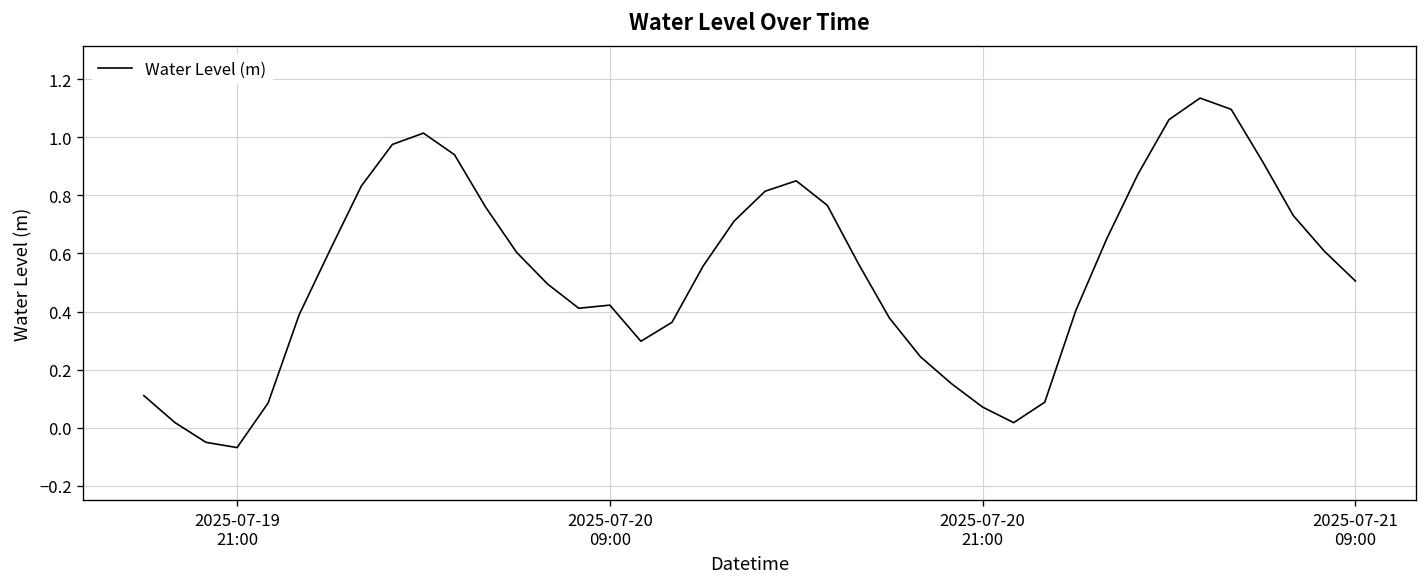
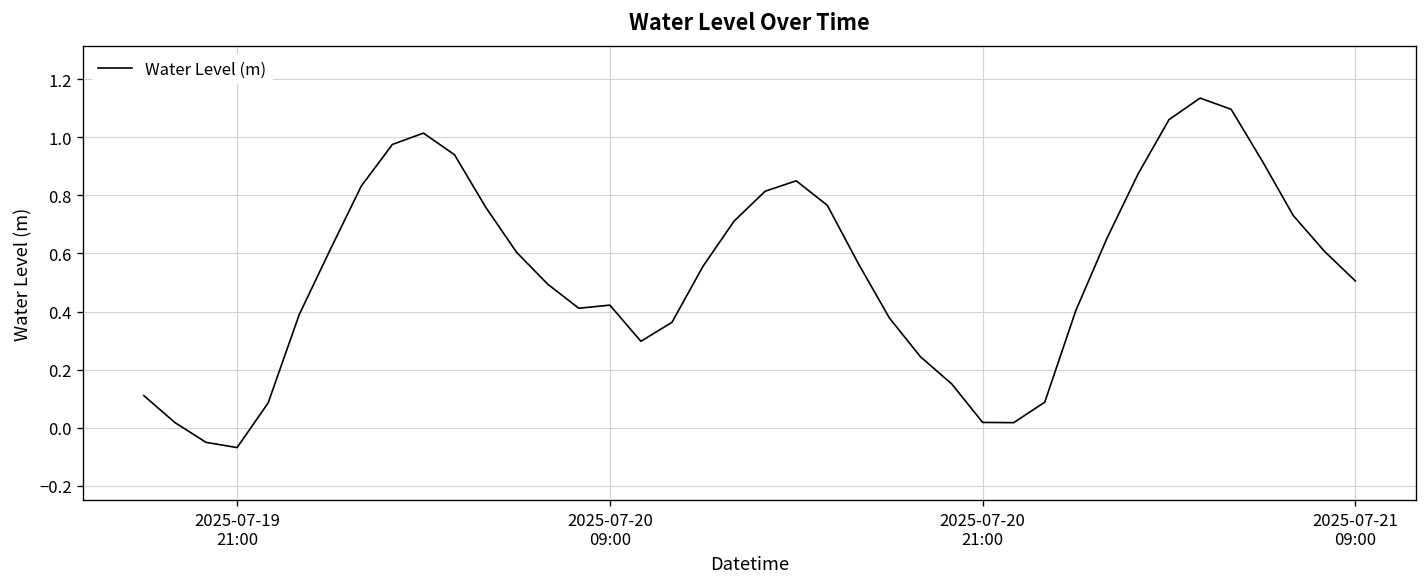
2025-07-20 21:00: 0.07 -> 0.02
